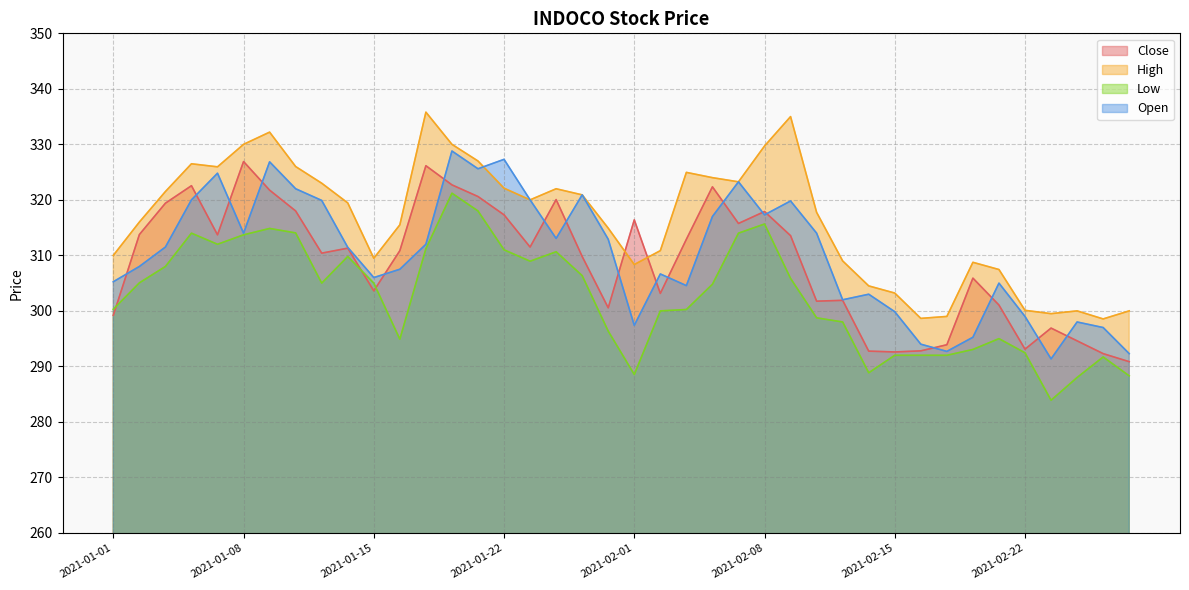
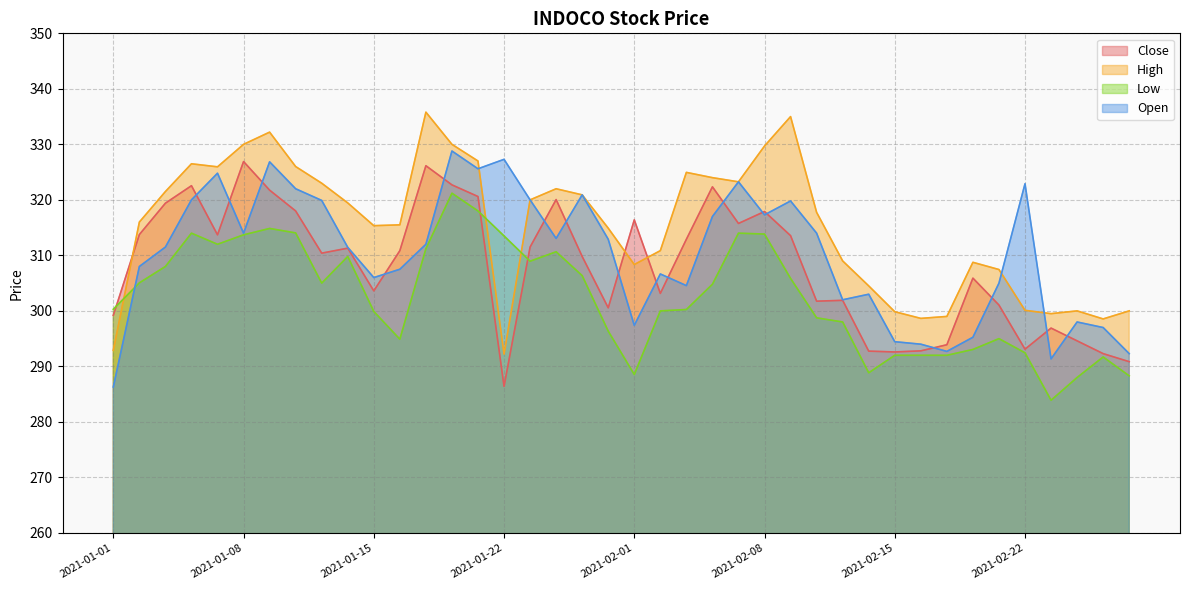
High, 2021-01-01: 310 -> 293
Open, 2021-01-01: 305 -> 286
High, 2021-01-15: 309 -> 315
Low, 2021-01-15: 305 -> 300
Close, 2021-01-22: 317 -> 286
High, 2021-01-22: 322 -> 292
Low, 2021-01-22: 311 -> 314
Low, 2021-02-08: 316 -> 314
High, 2021-02-15: 303 -> 300
Open, 2021-02-15: 300 -> 294
Open, 2021-02-22: 299 -> 323
